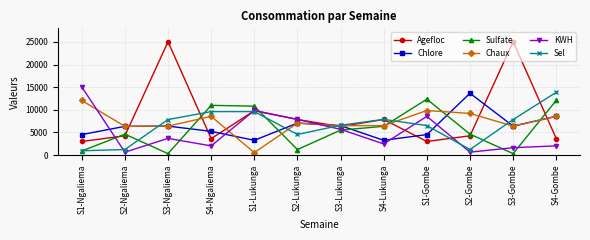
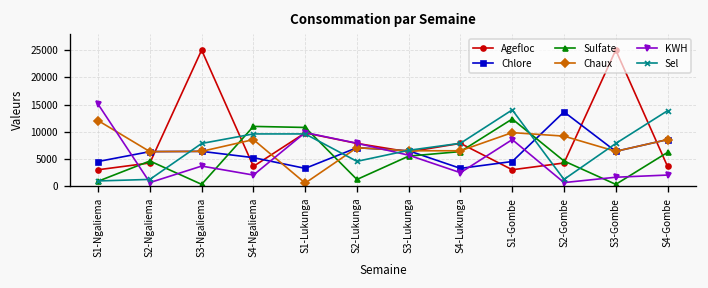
Sel, S1-Gombe: 7000 -> 14000
Sulfate, S4-Gombe: 12000 -> 6000
